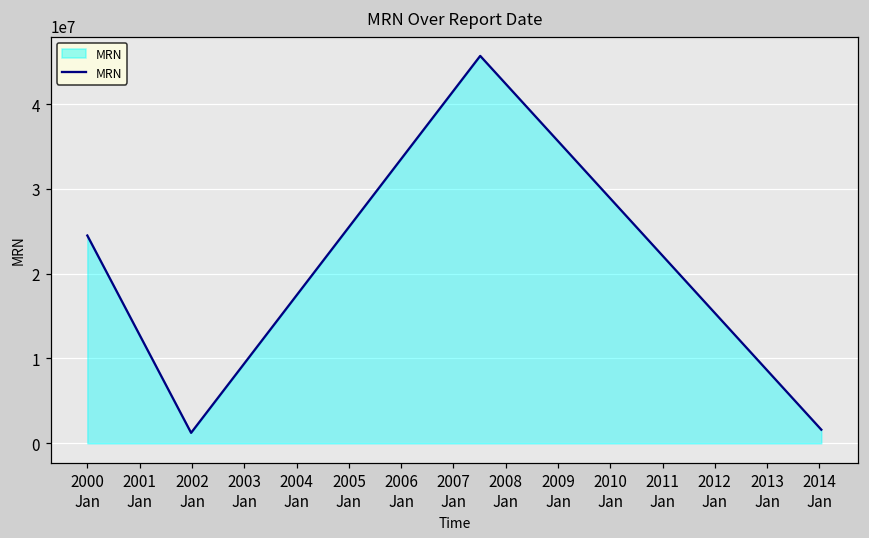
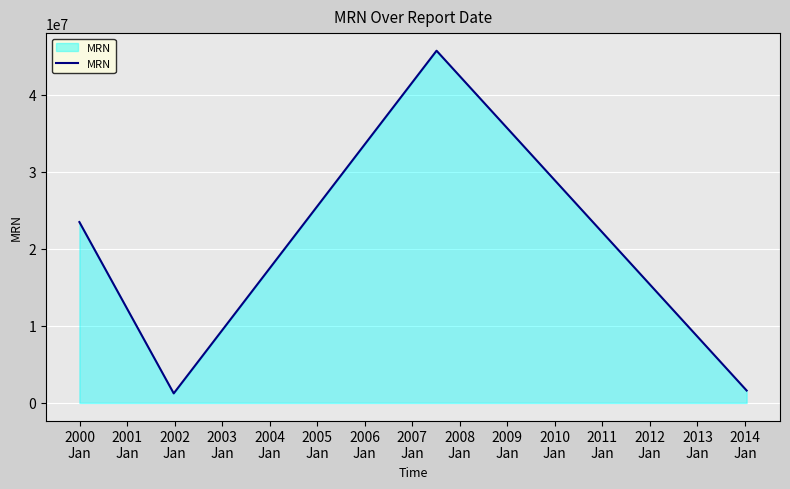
2000 Jan: 24000000 -> 23000000
